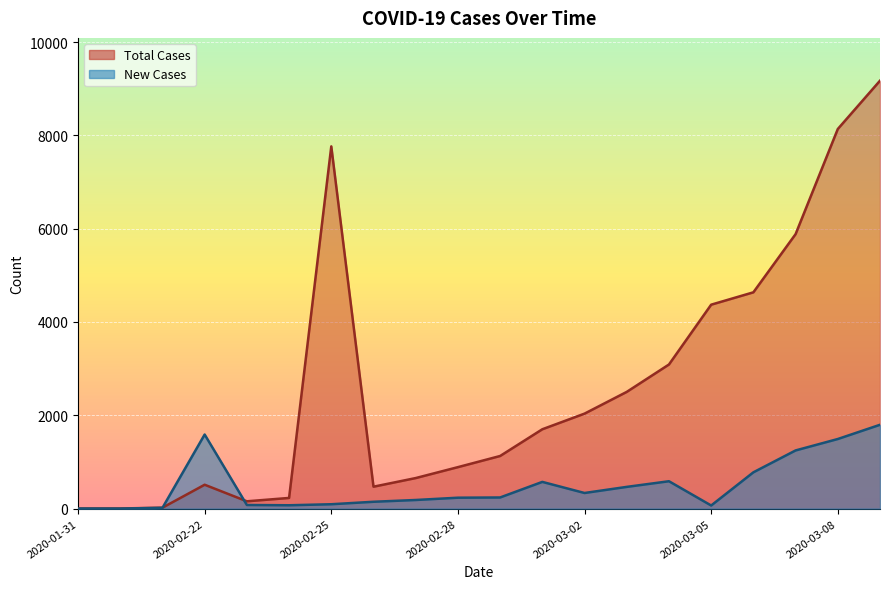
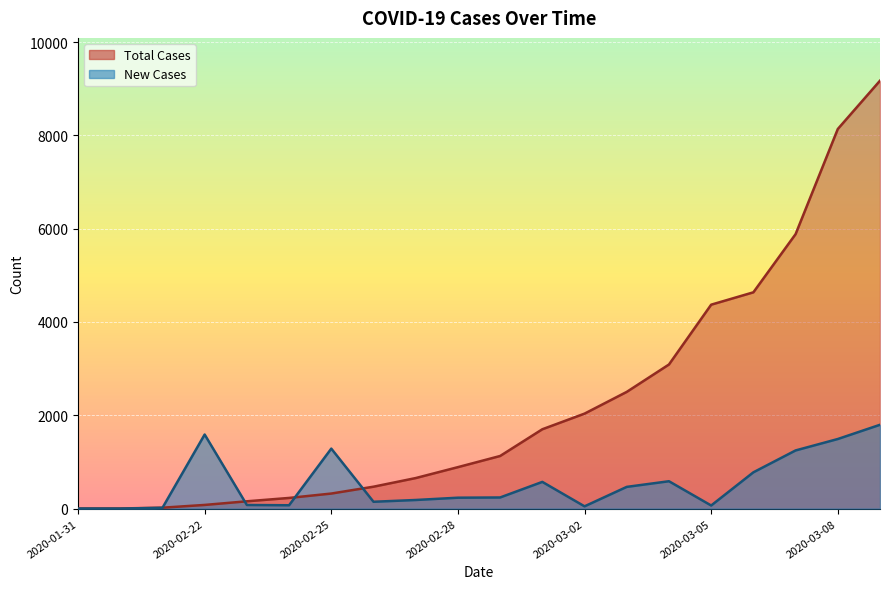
Total Cases, 2020-02-22: 500 -> 100
Total Cases, 2020-02-25: 7800 -> 300
New Cases, 2020-02-25: 100 -> 1300
New Cases, 2020-03-02: 300 -> 0
